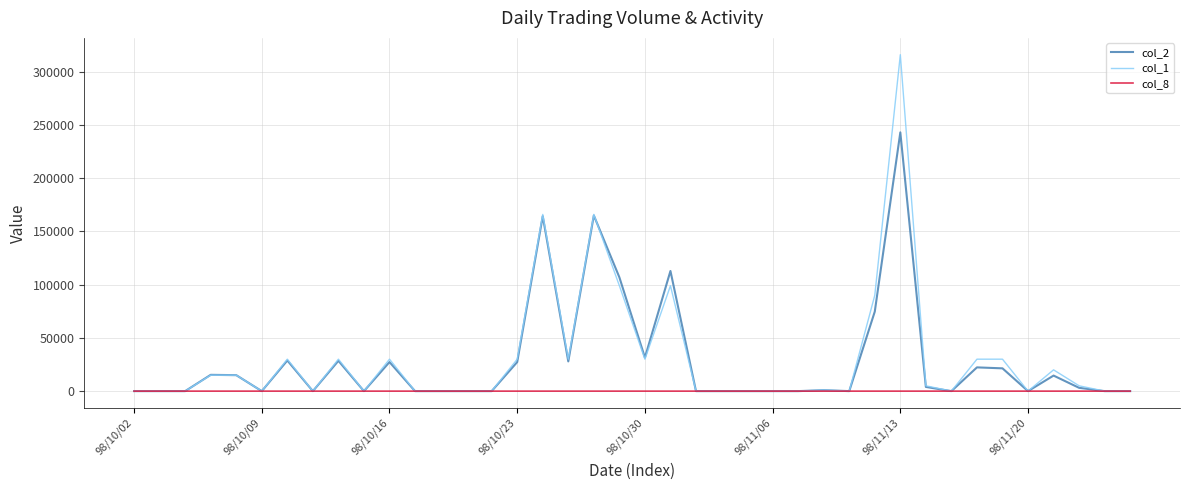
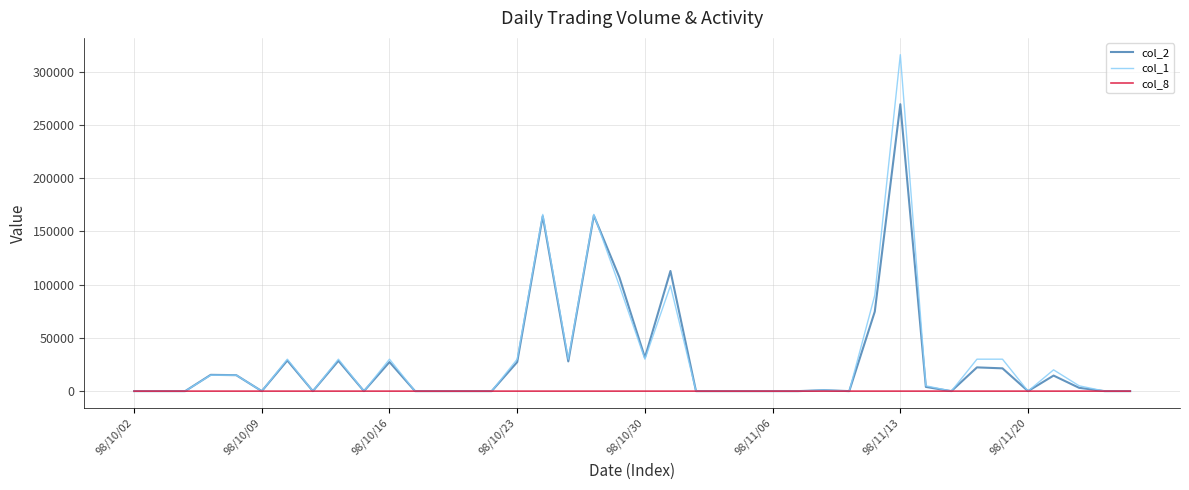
col_2, 98/11/13: 243000 -> 270000
